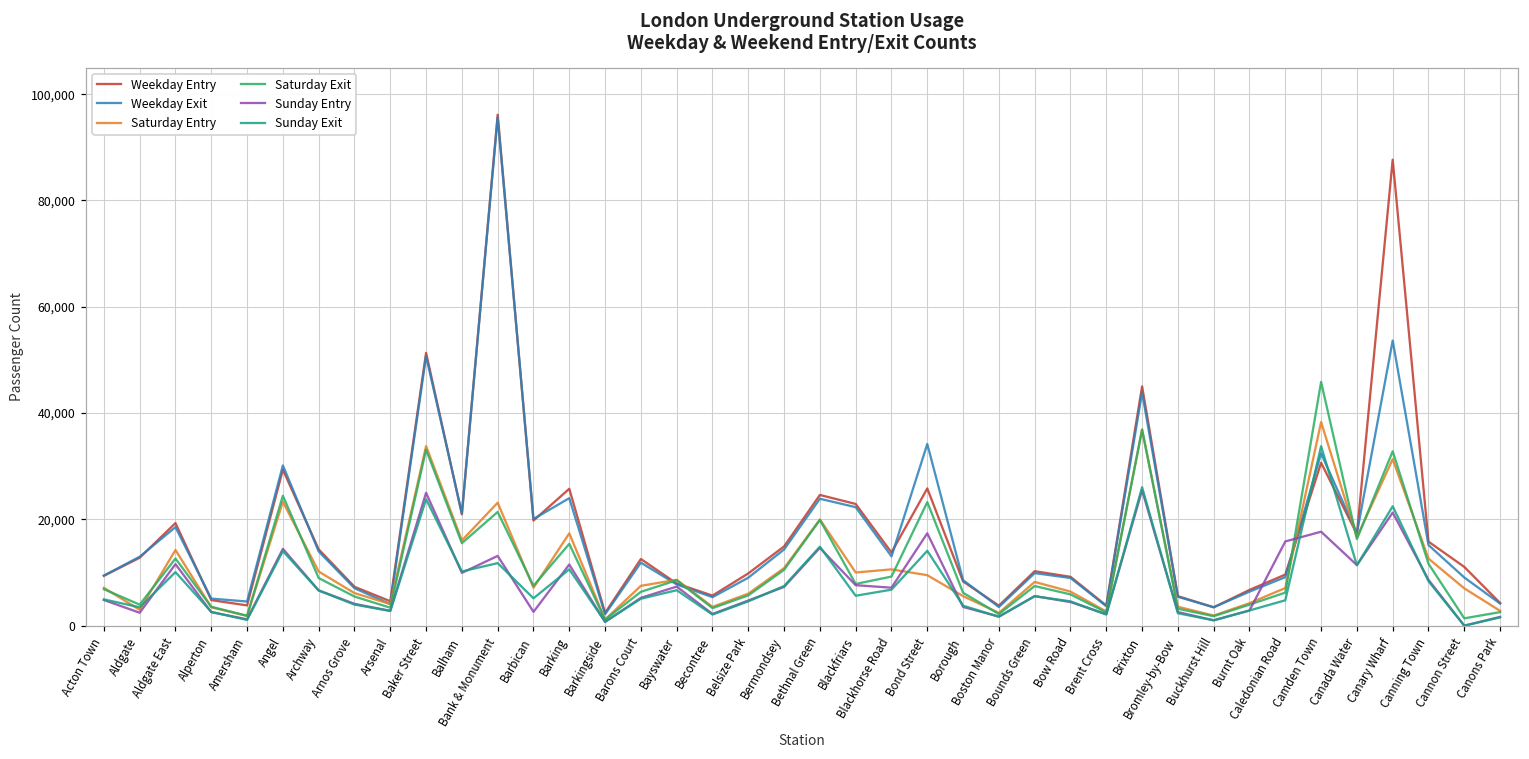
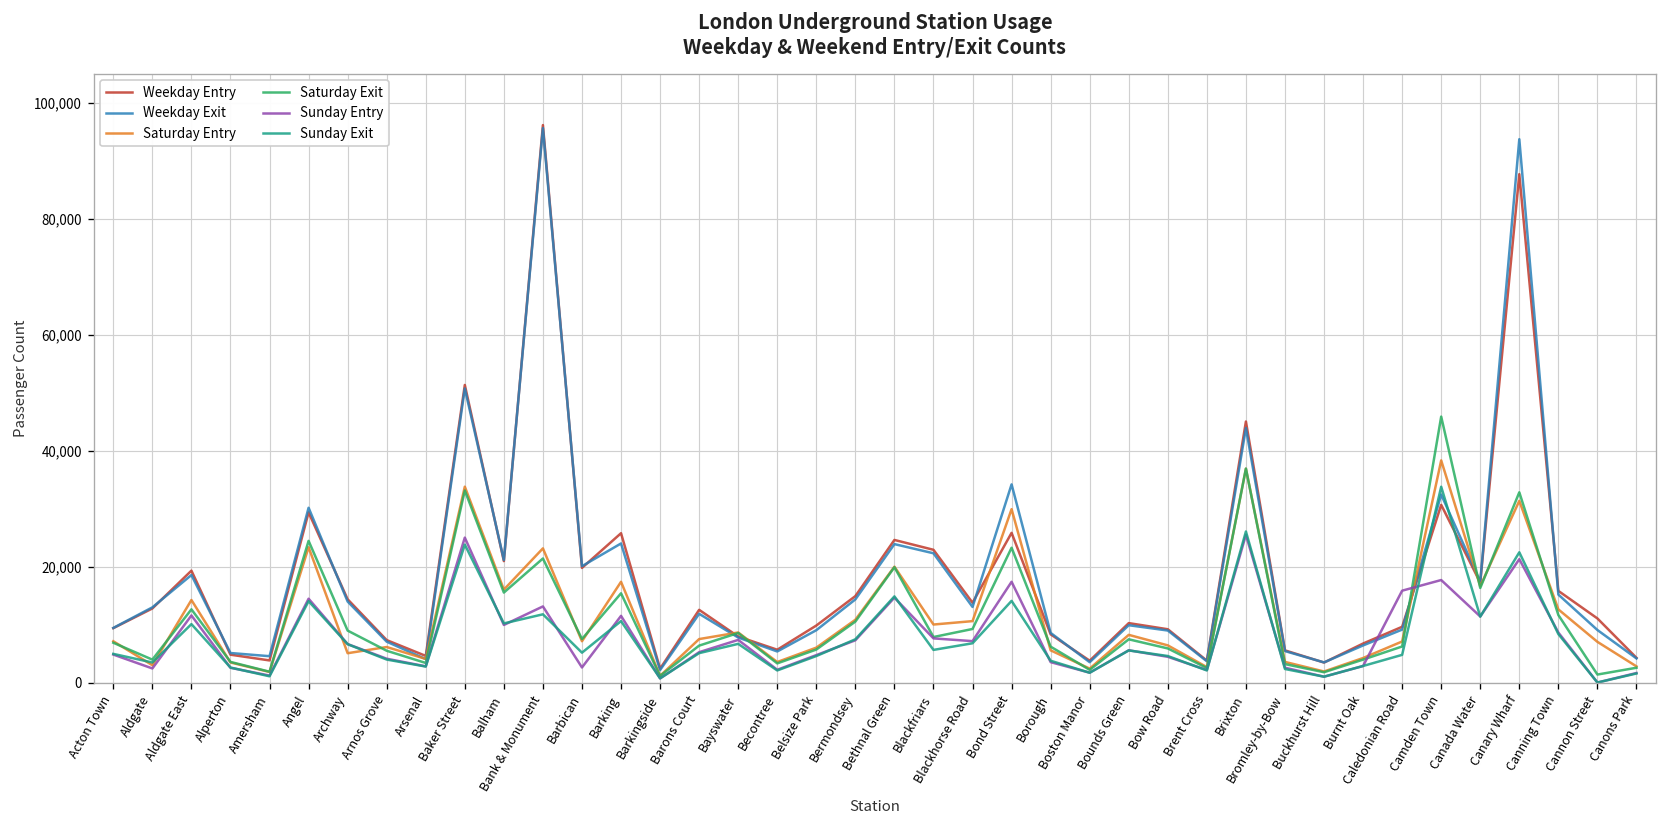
Saturday Entry, Archway: 10,000 -> 5,000
Saturday Entry, Bond Street: 9,000 -> 30,000
Weekday Exit, Canary Wharf: 54,000 -> 94,000
